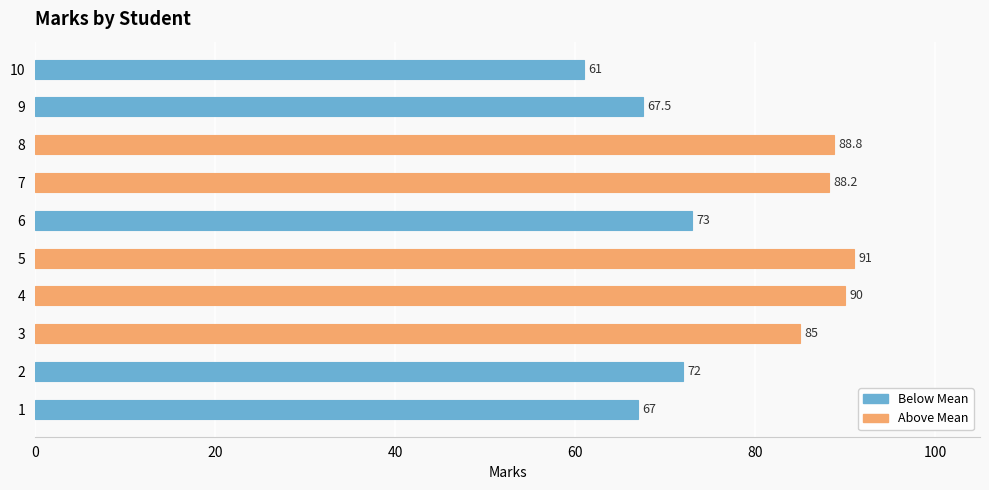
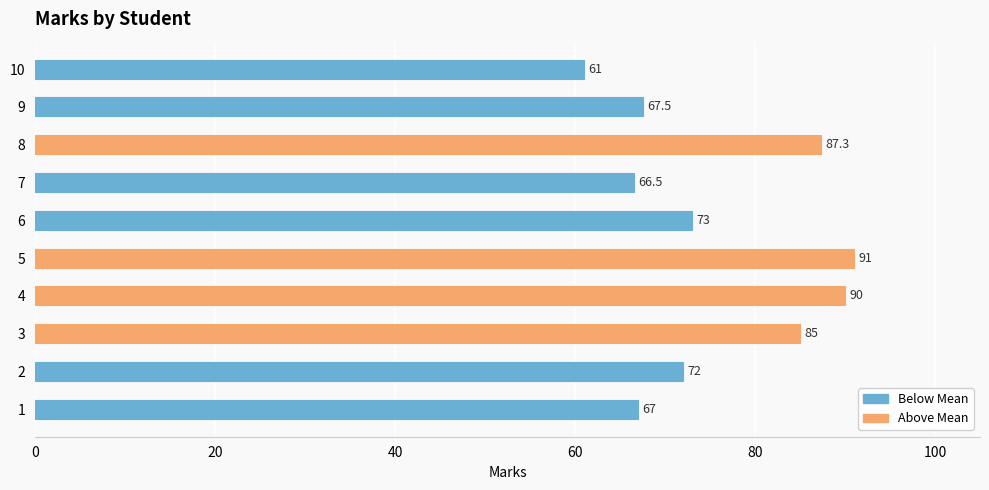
8: 88.8 -> 87.3
7: 88.2 -> 66.5
